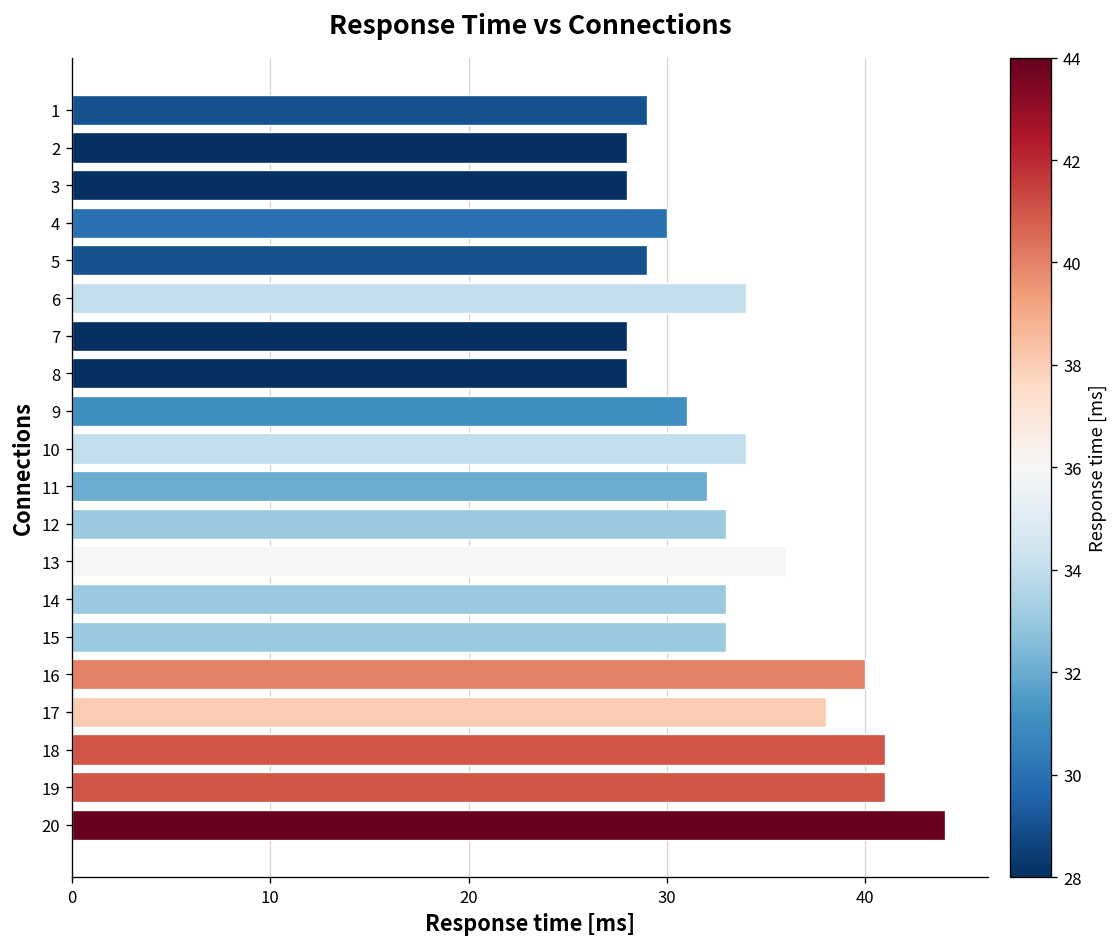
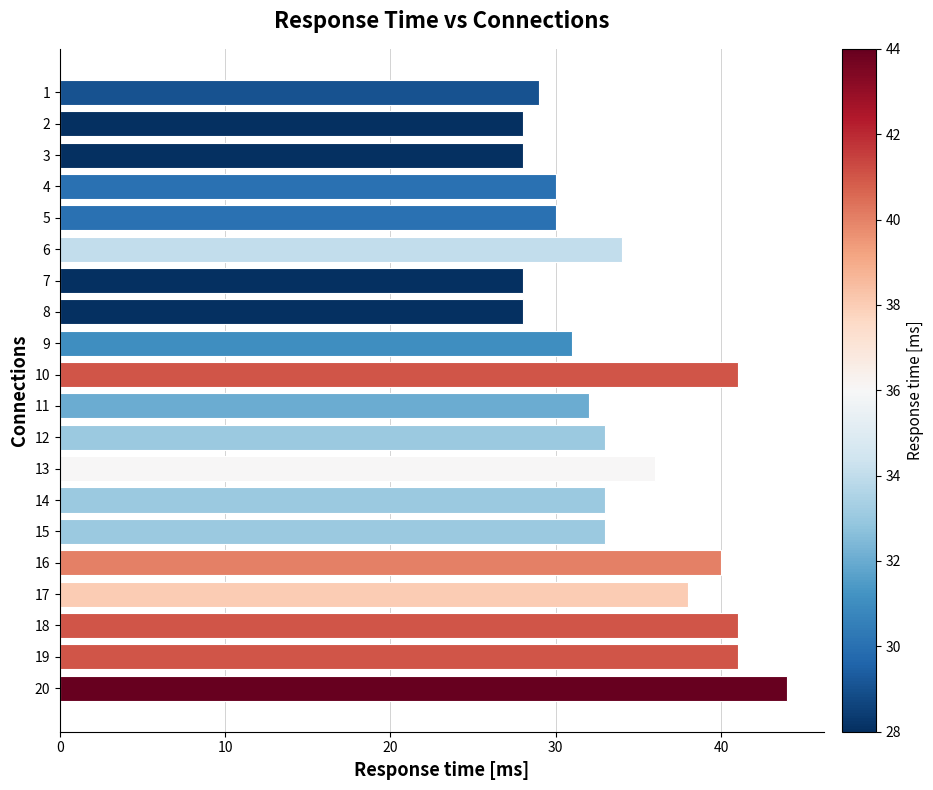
5: 29 -> 30
10: 34 -> 41
